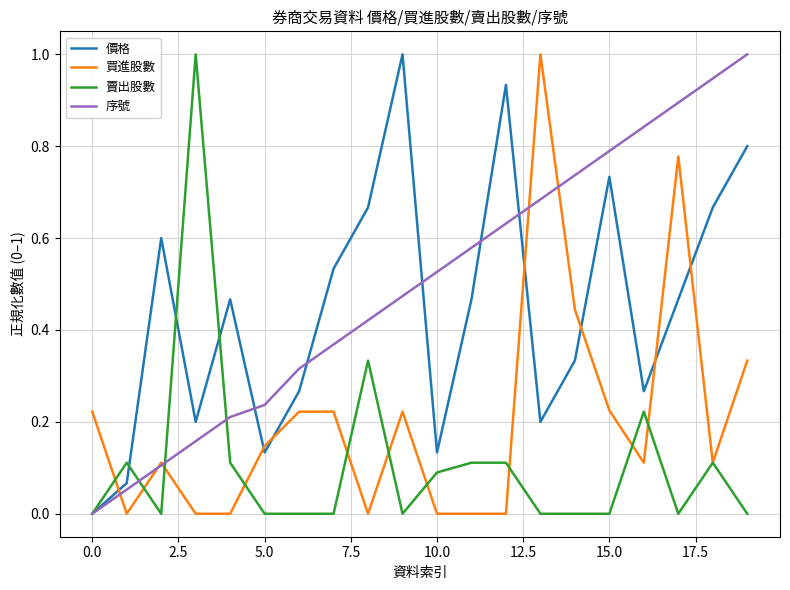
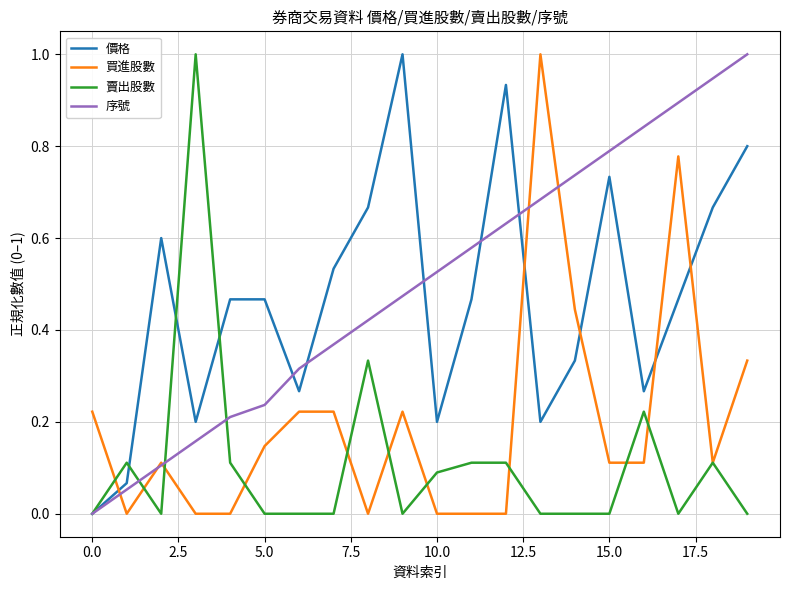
價格, 5.0: 0.13 -> 0.47
價格, 10.0: 0.13 -> 0.20
買進股數, 15.0: 0.23 -> 0.11
